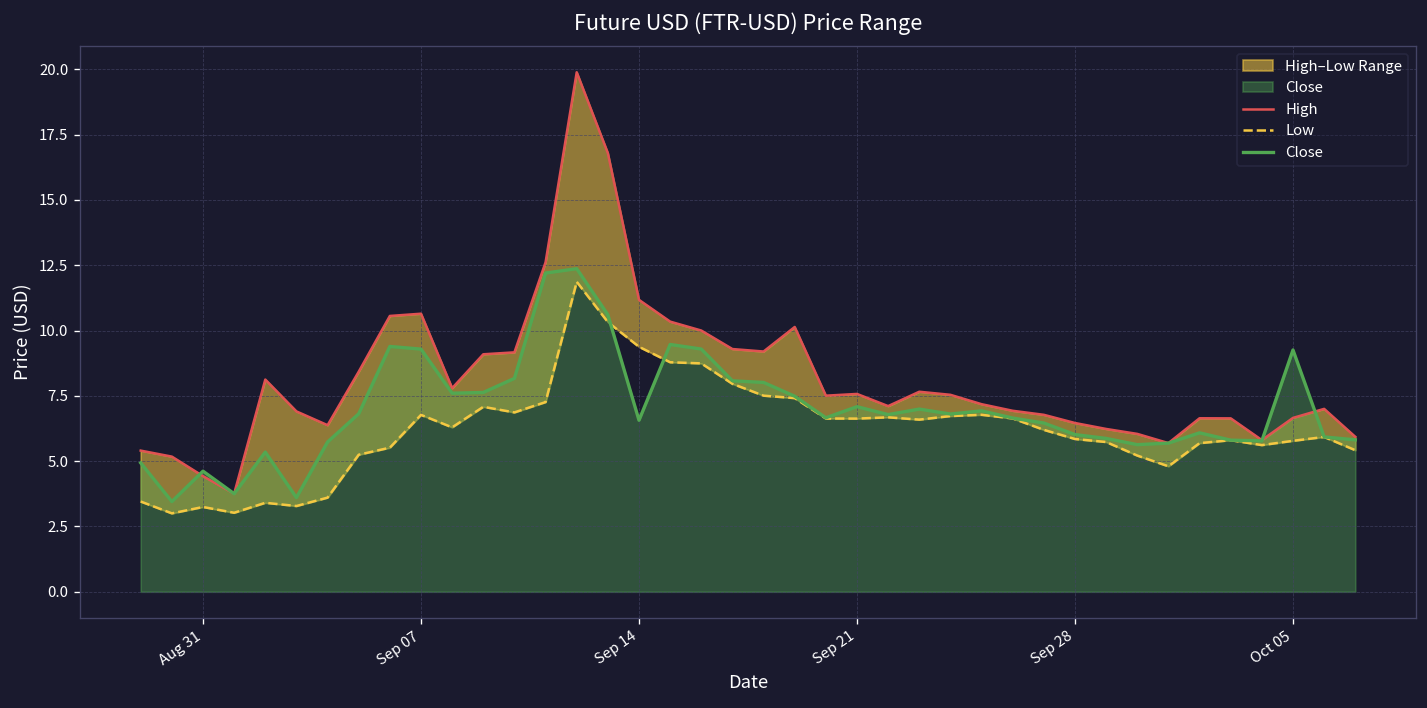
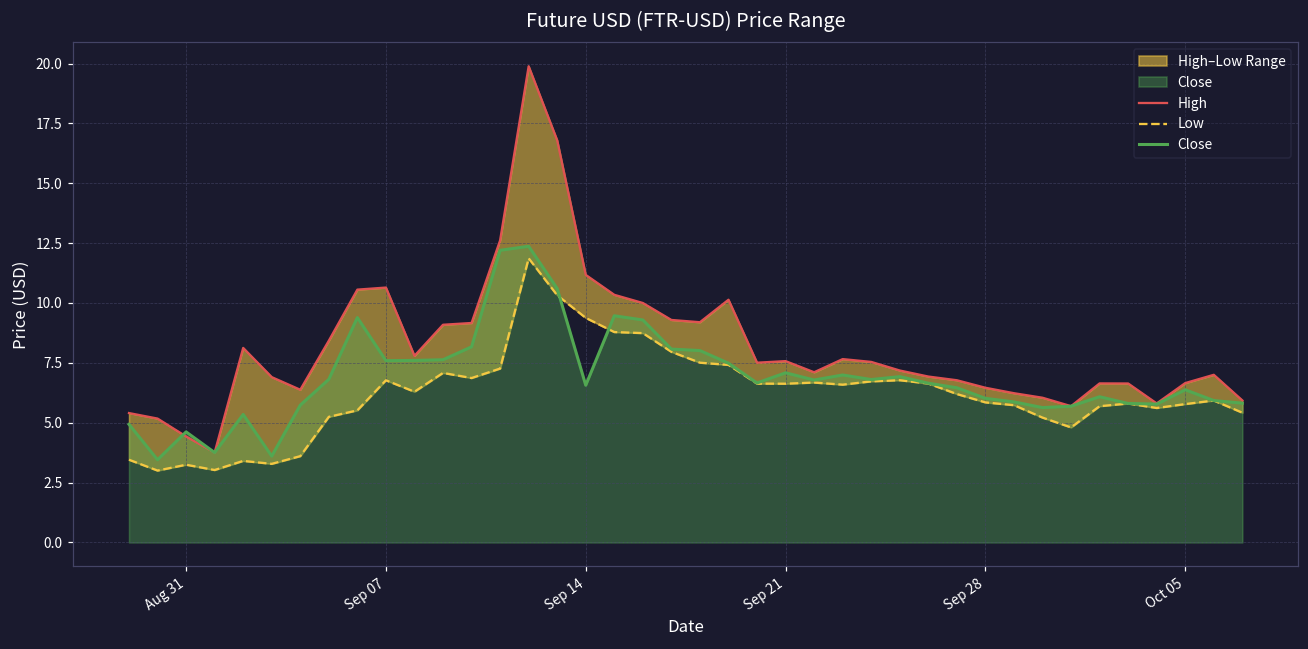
Close, Sep 07: 9.3 -> 7.6
Close, Oct 05: 9.3 -> 6.4
